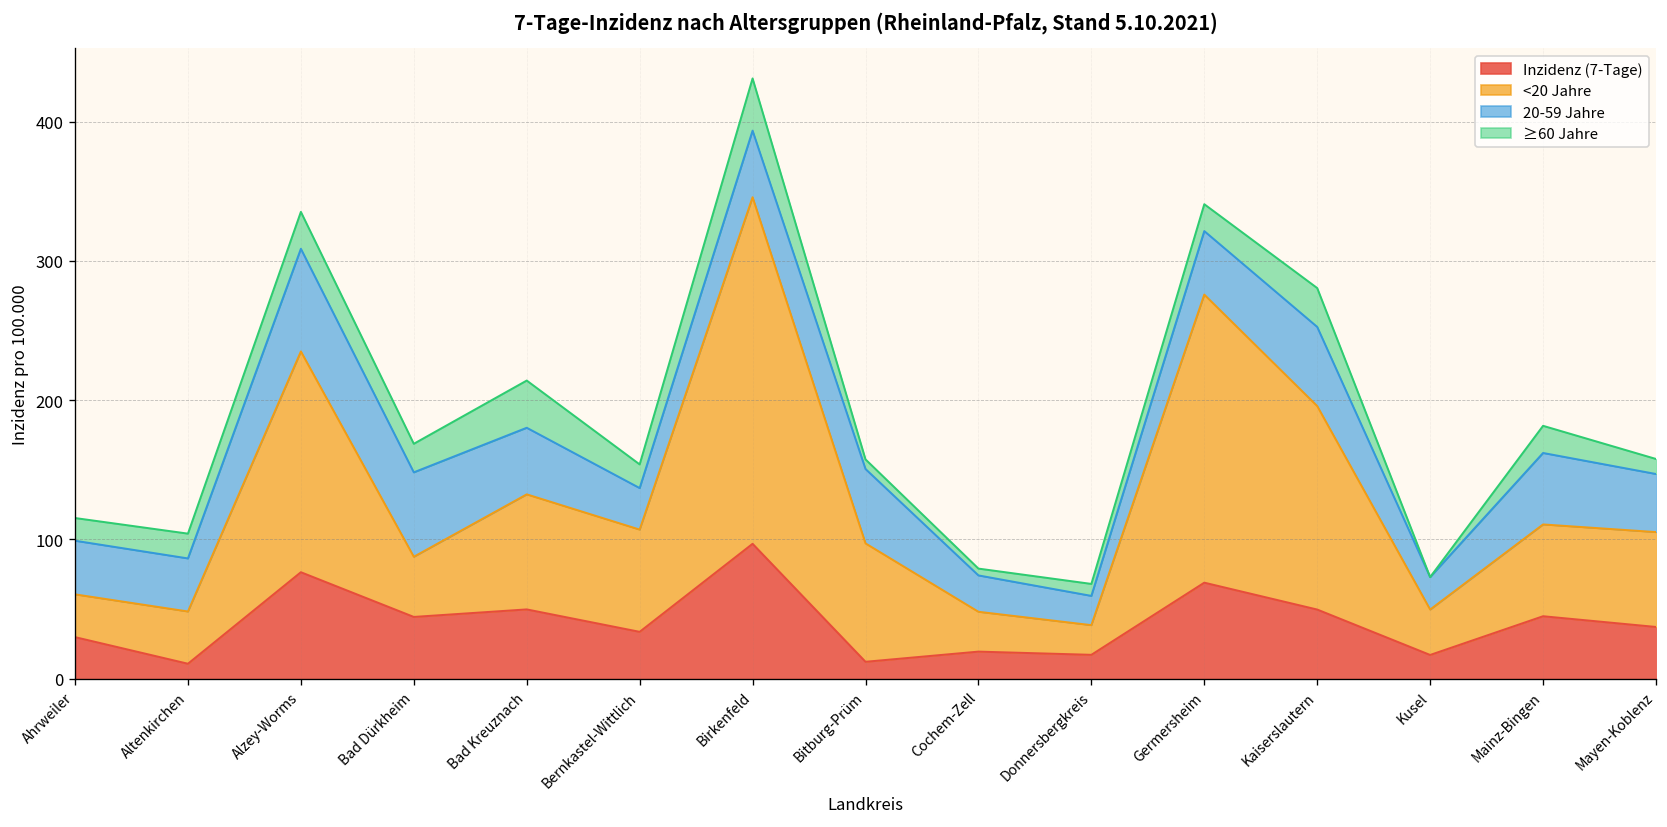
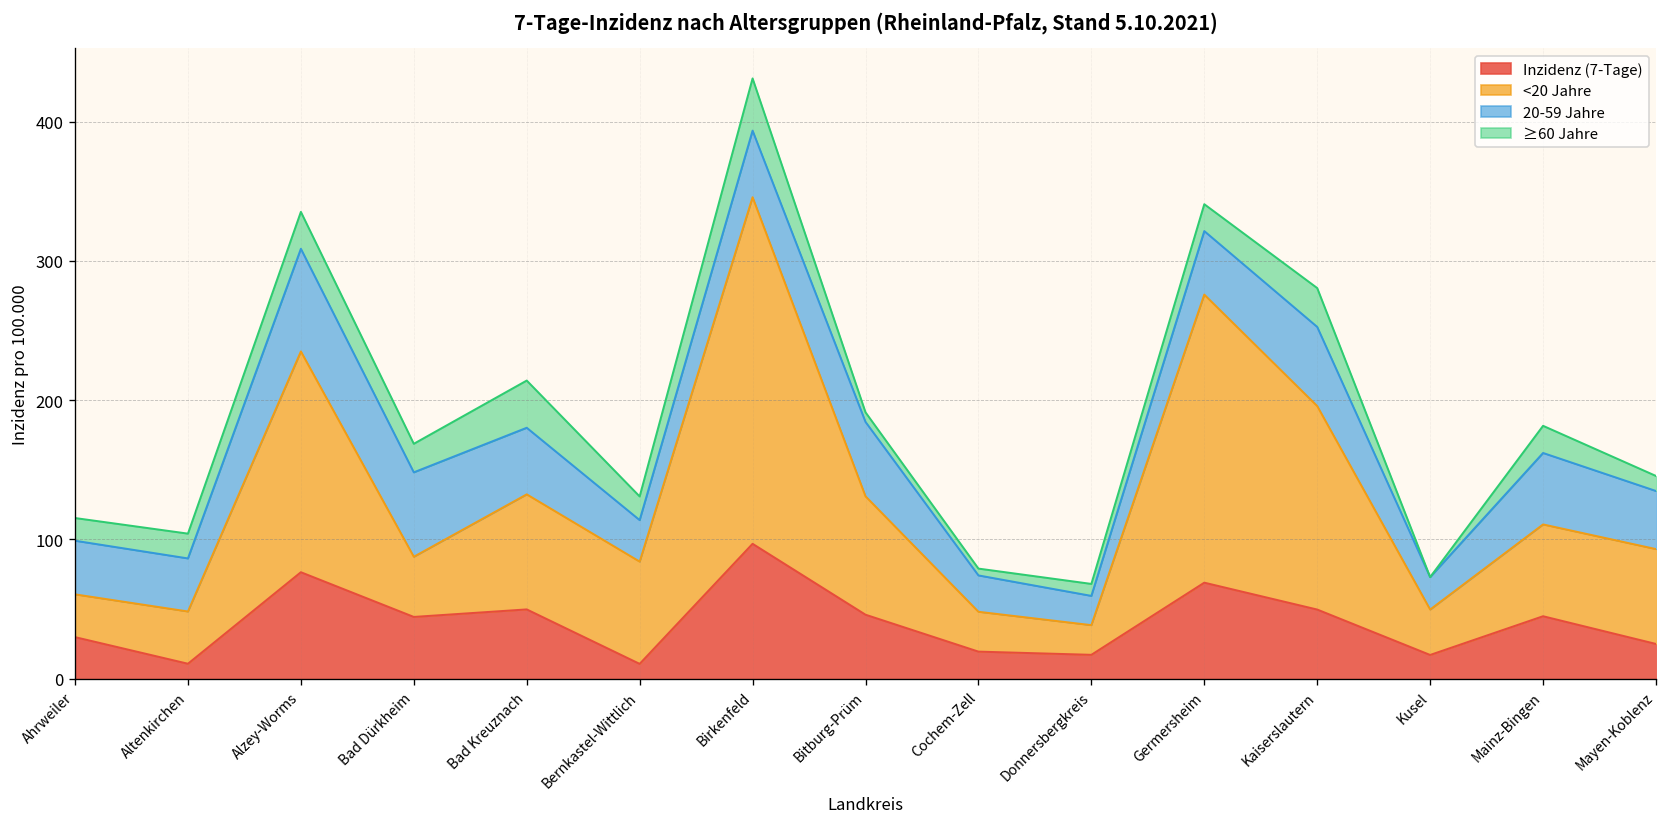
Inzidenz (7-Tage), Bernkastel-Wittlich: 34 -> 11
Inzidenz (7-Tage), Bitburg-Prüm: 12 -> 46
Inzidenz (7-Tage), Mayen-Koblenz: 37 -> 25
